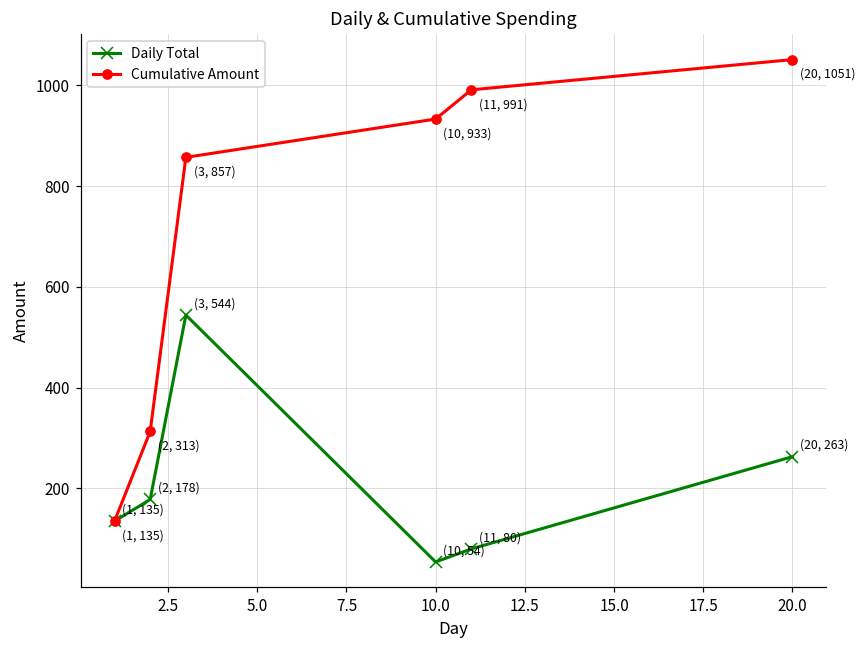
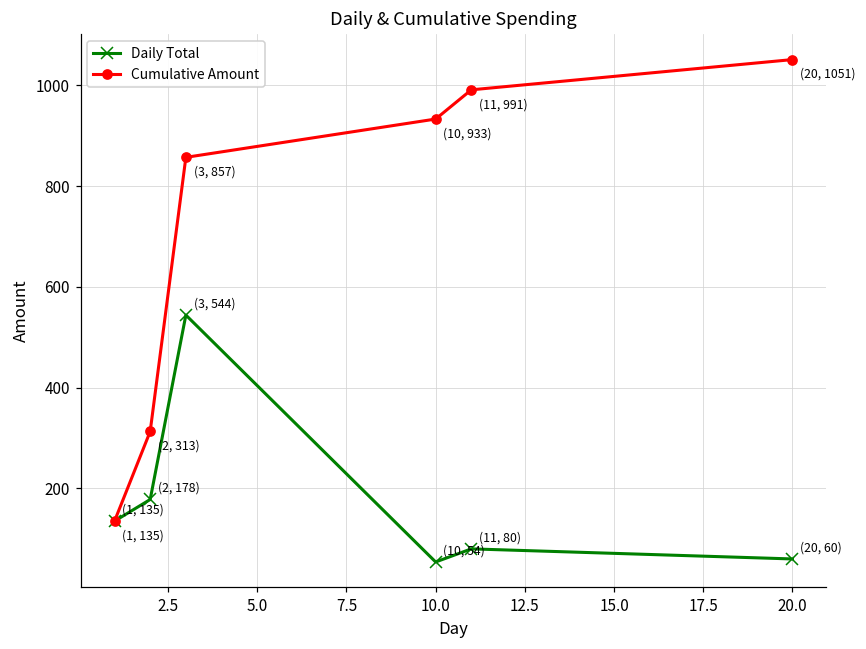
Daily Total, 20.0: 263 -> 60
